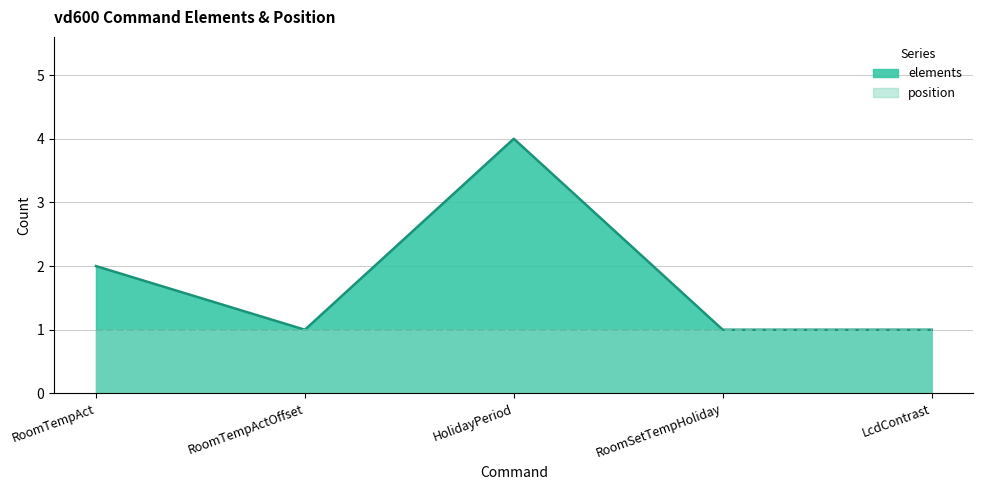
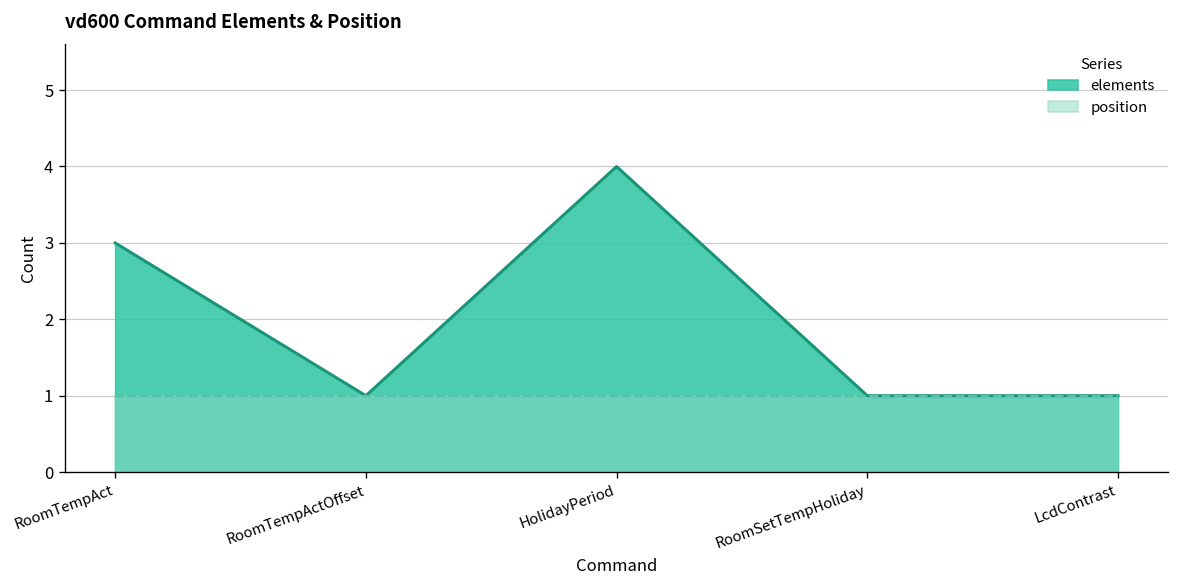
elements, RoomTempAct: 2 -> 3
